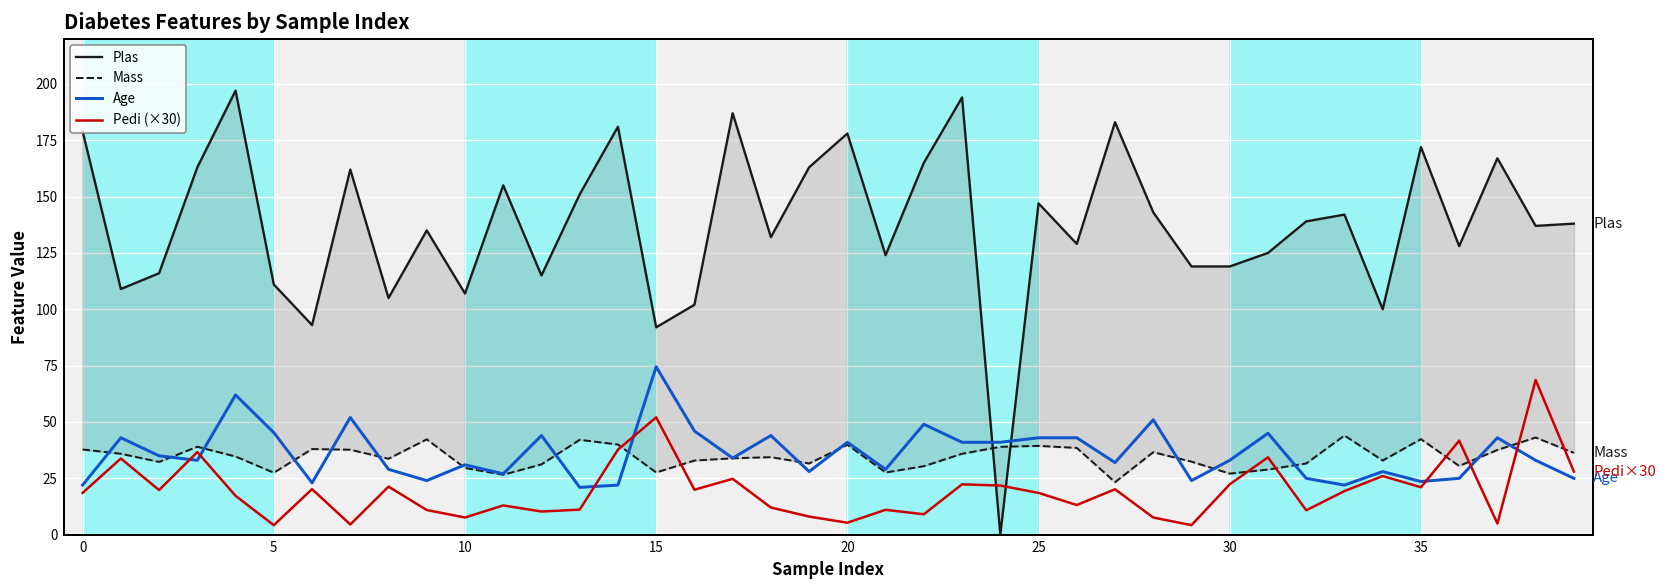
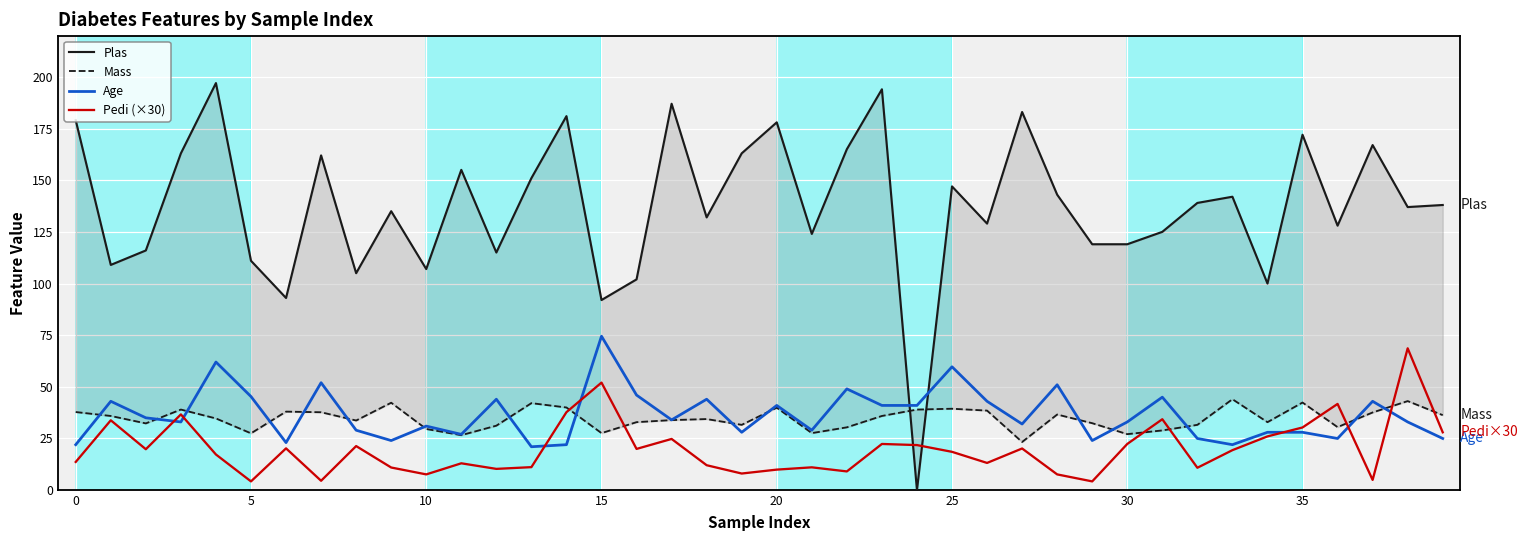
Pedi (×30), 0: 19 -> 14
Pedi (×30), 20: 5 -> 10
Age, 25: 43 -> 60
Age, 35: 24 -> 28
Pedi (×30), 35: 21 -> 30
